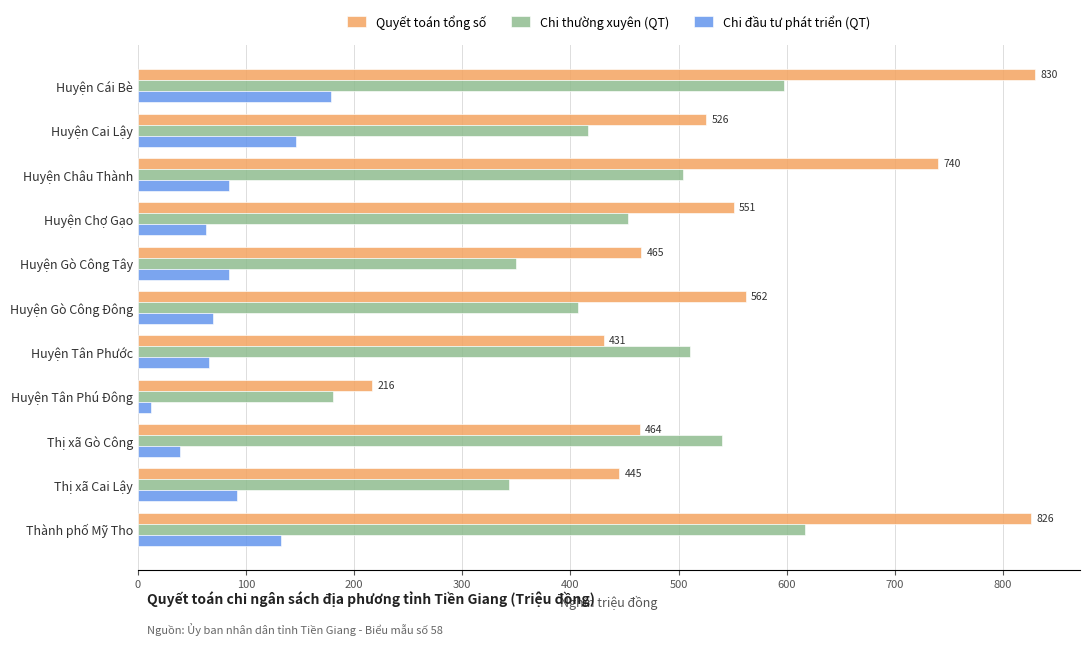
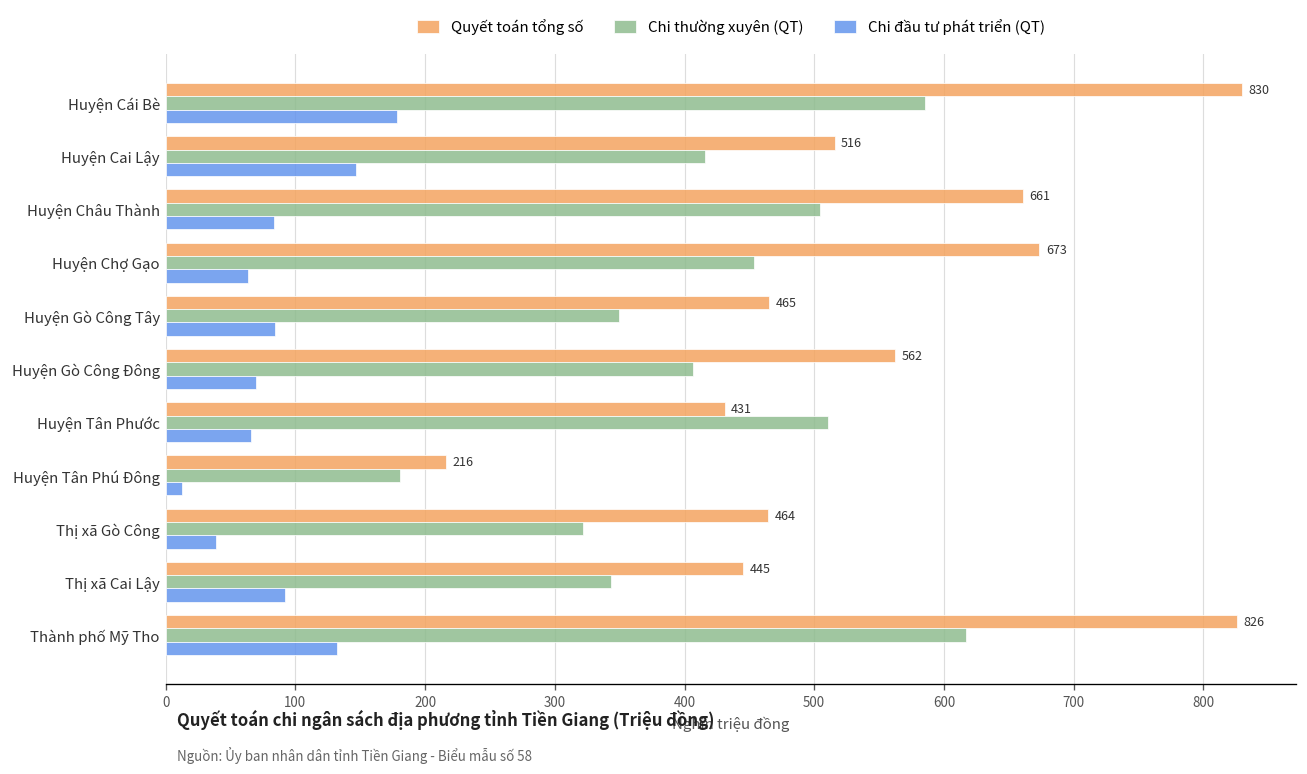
Chi thường xuyên (QT), Huyện Cái Bè: 597 -> 585
Quyết toán tổng số, Huyện Cai Lậy: 526 -> 516
Quyết toán tổng số, Huyện Châu Thành: 740 -> 661
Quyết toán tổng số, Huyện Chợ Gạo: 551 -> 673
Chi thường xuyên (QT), Thị xã Gò Công: 541 -> 322
